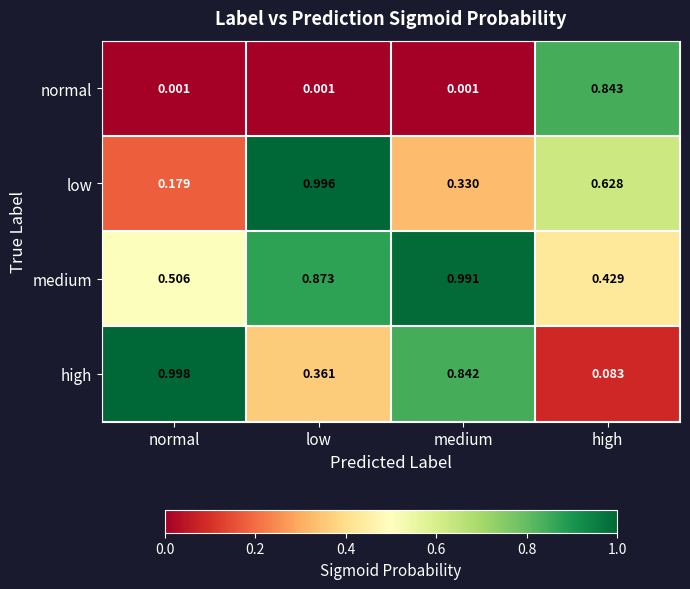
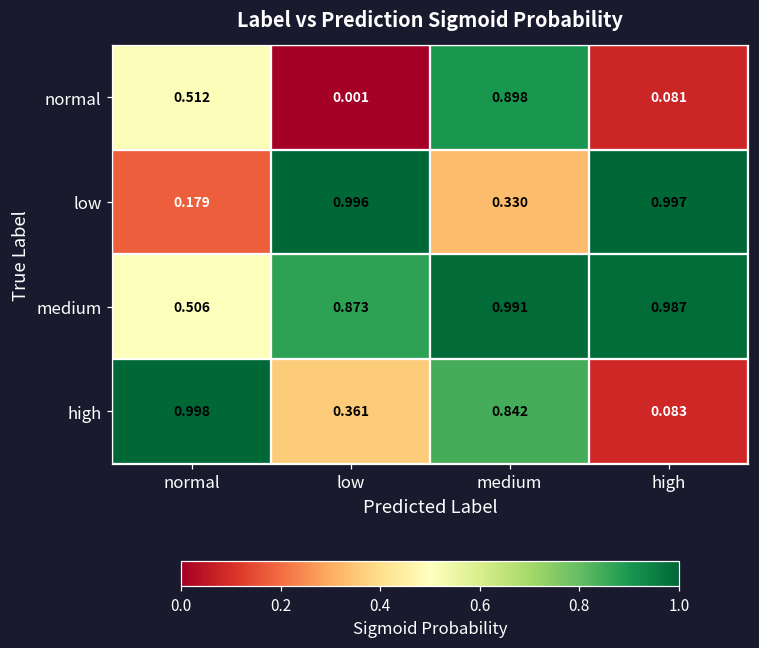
normal, normal: 0.001 -> 0.512
normal, medium: 0.001 -> 0.898
normal, high: 0.843 -> 0.081
low, high: 0.628 -> 0.997
medium, high: 0.429 -> 0.987
